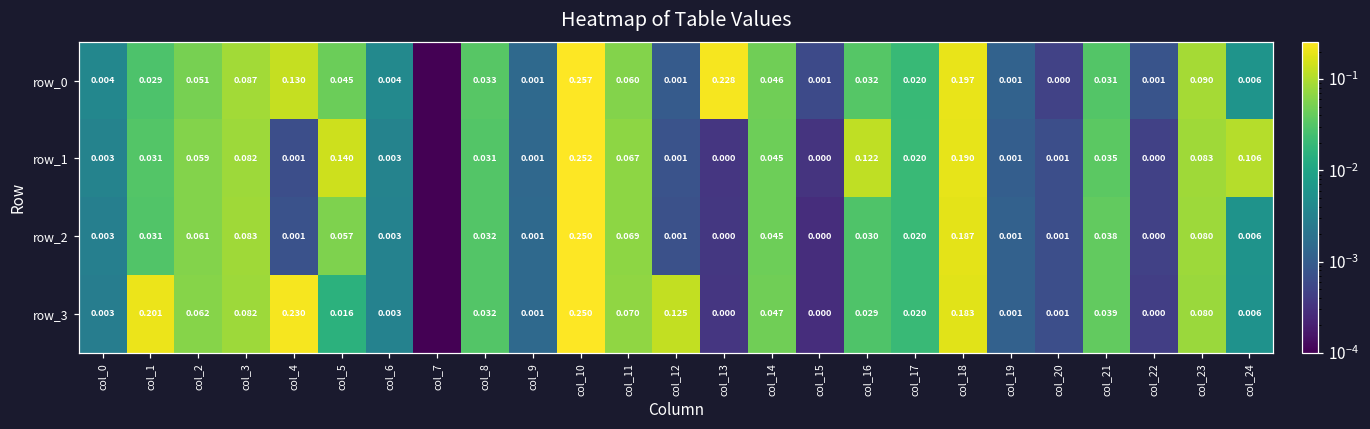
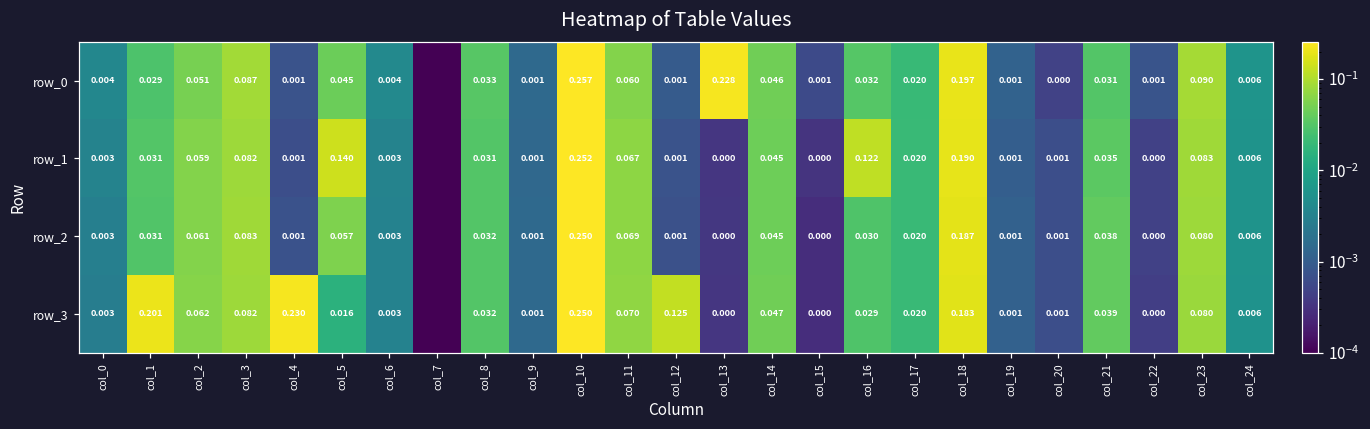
row_0, col_4: 0.130 -> 0.001
row_1, col_24: 0.106 -> 0.006
